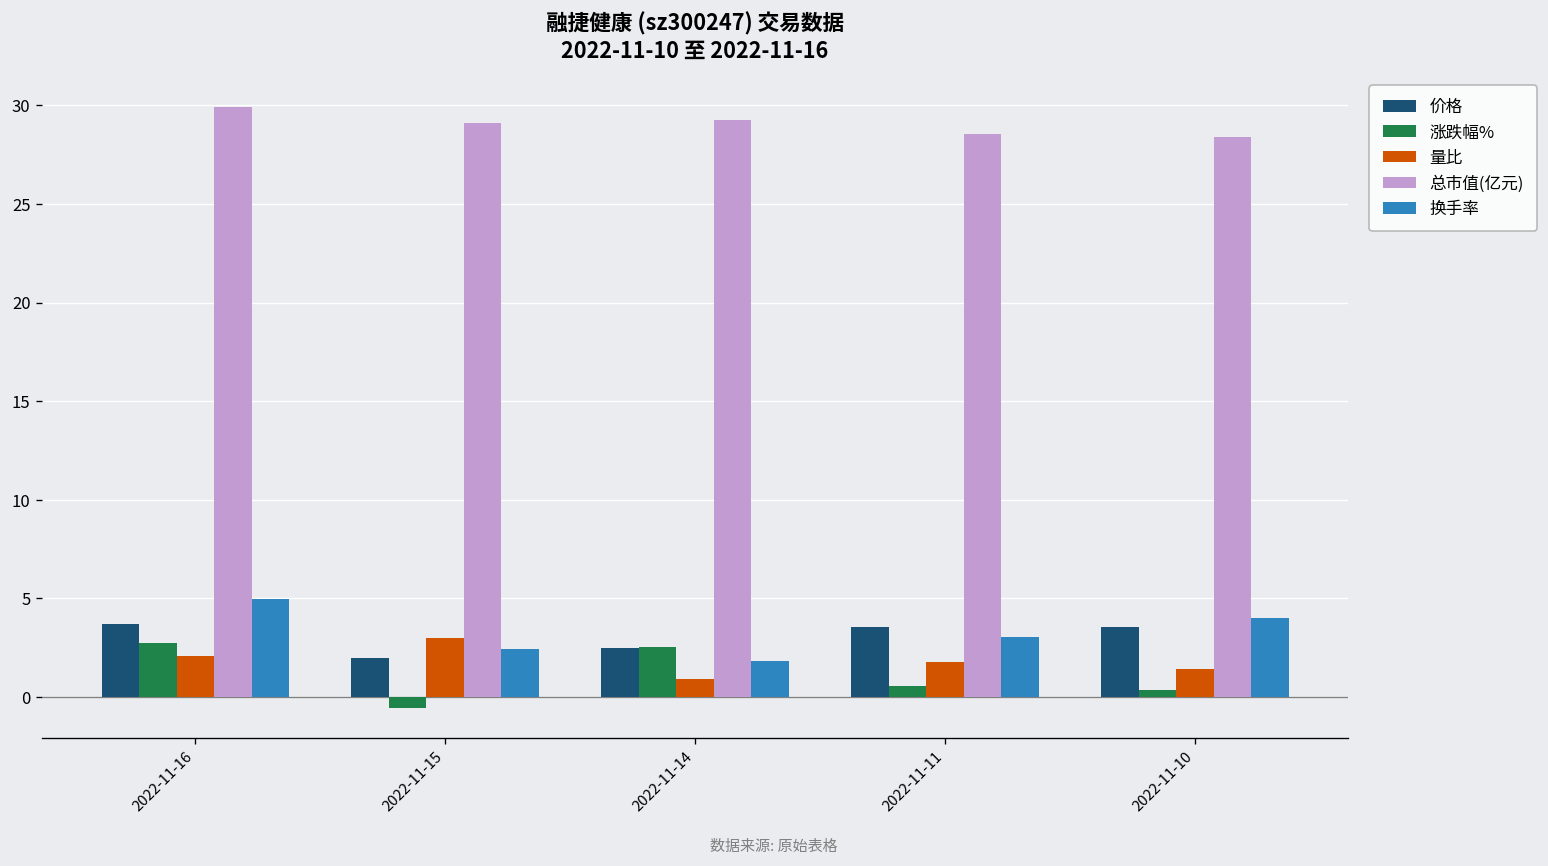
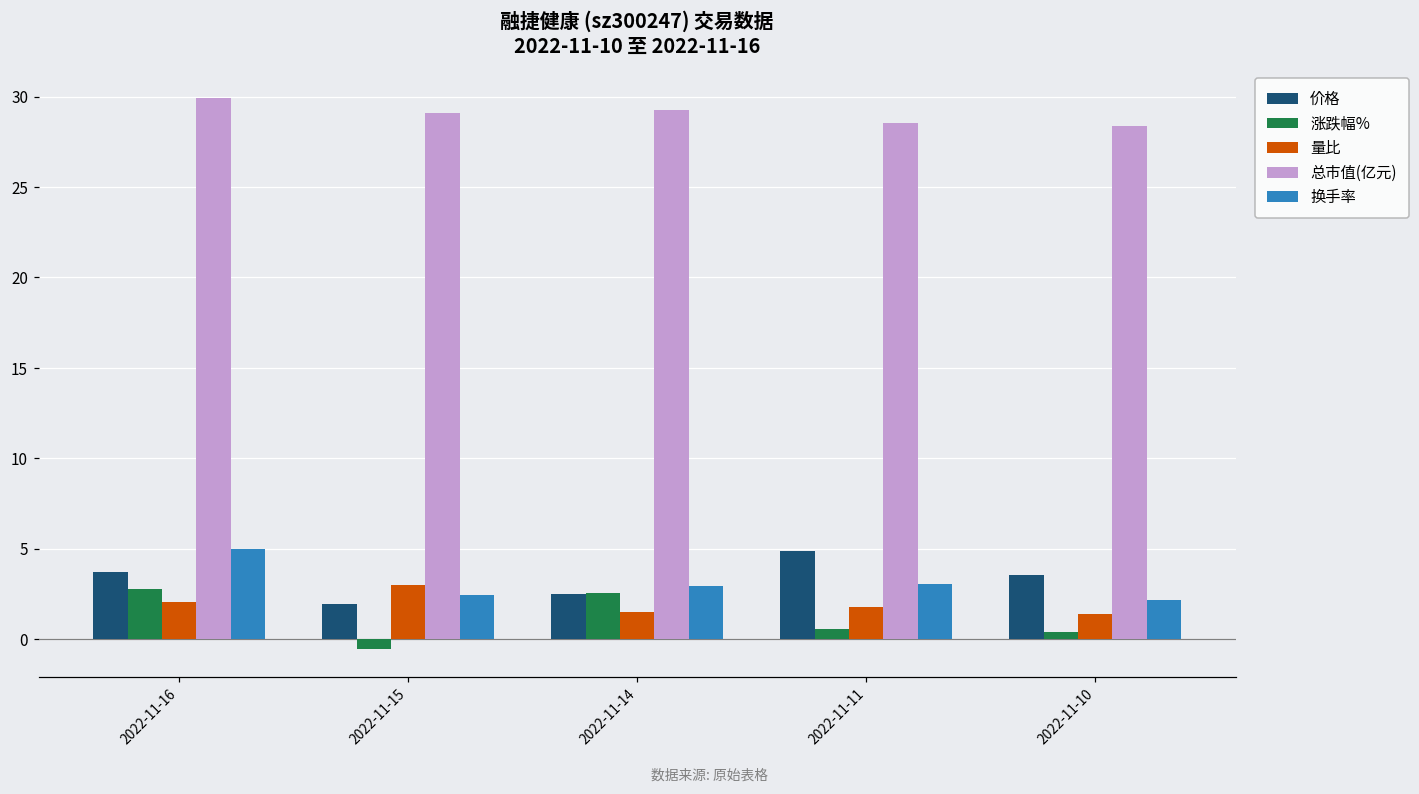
量比, 2022-11-14: 0.9 -> 1.5
换手率, 2022-11-14: 1.9 -> 2.9
价格, 2022-11-11: 3.6 -> 4.9
换手率, 2022-11-10: 4.0 -> 2.2
